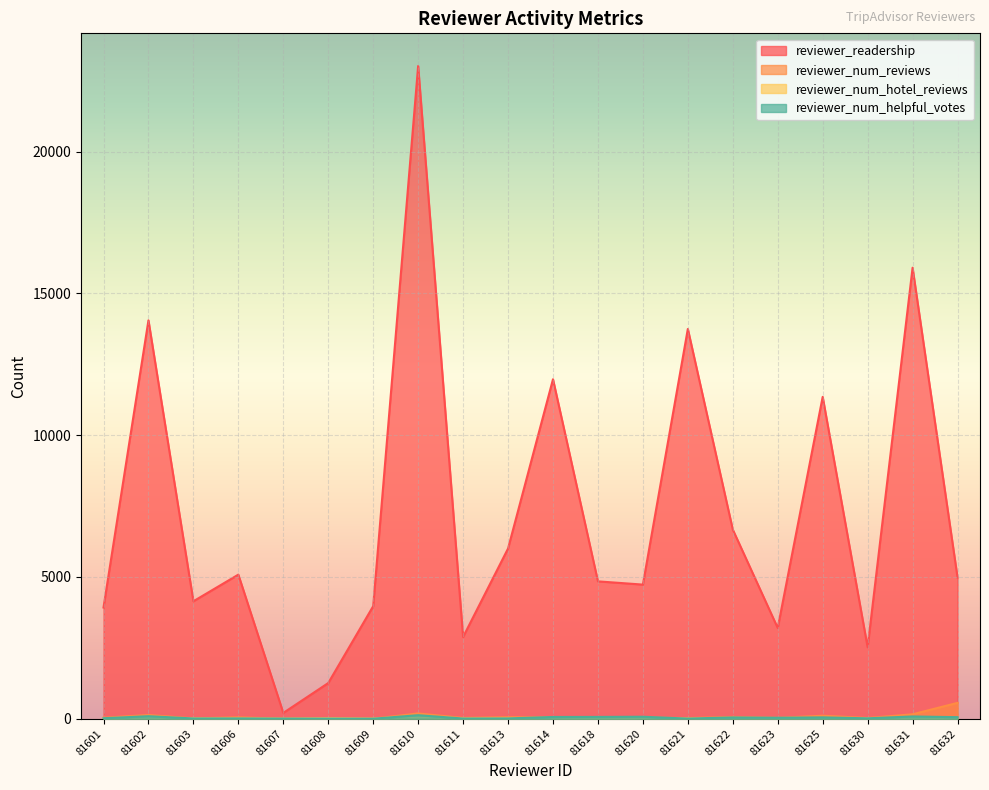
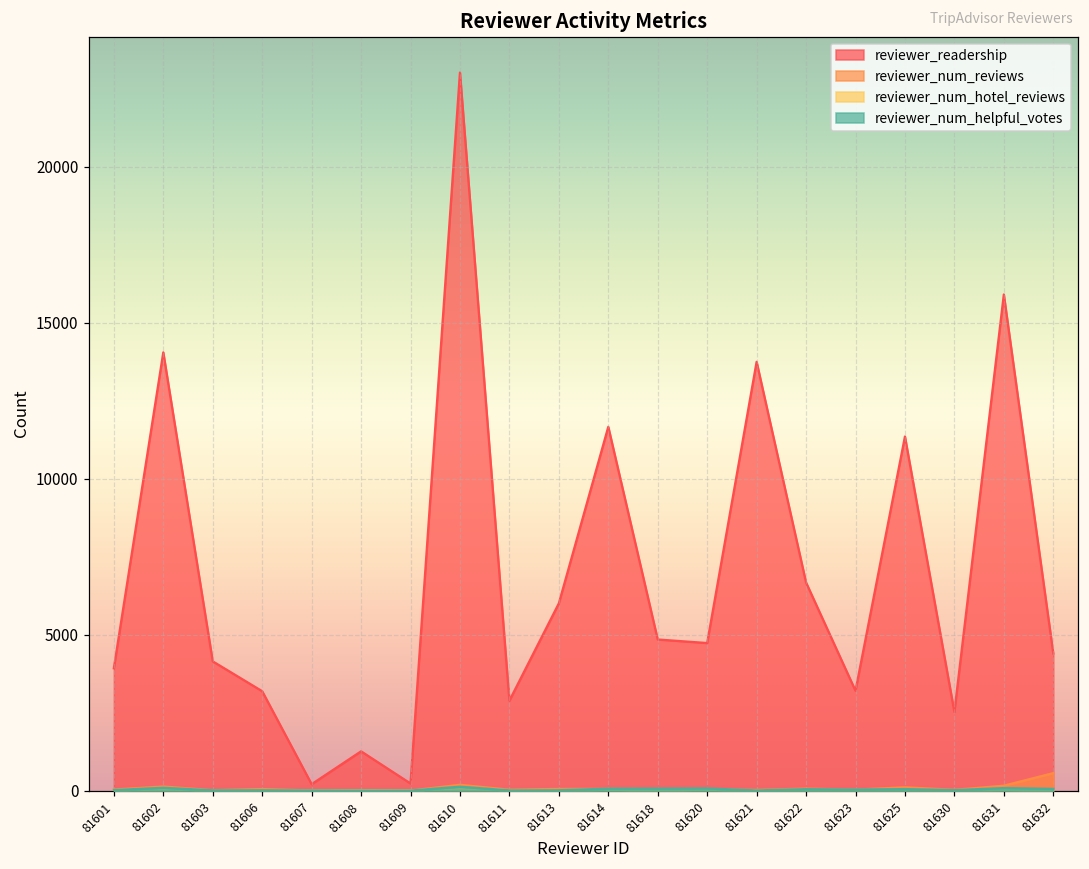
reviewer_readership, 81606: 5100 -> 3200
reviewer_readership, 81609: 4000 -> 200
reviewer_readership, 81614: 12000 -> 11700
reviewer_readership, 81632: 5000 -> 4400
